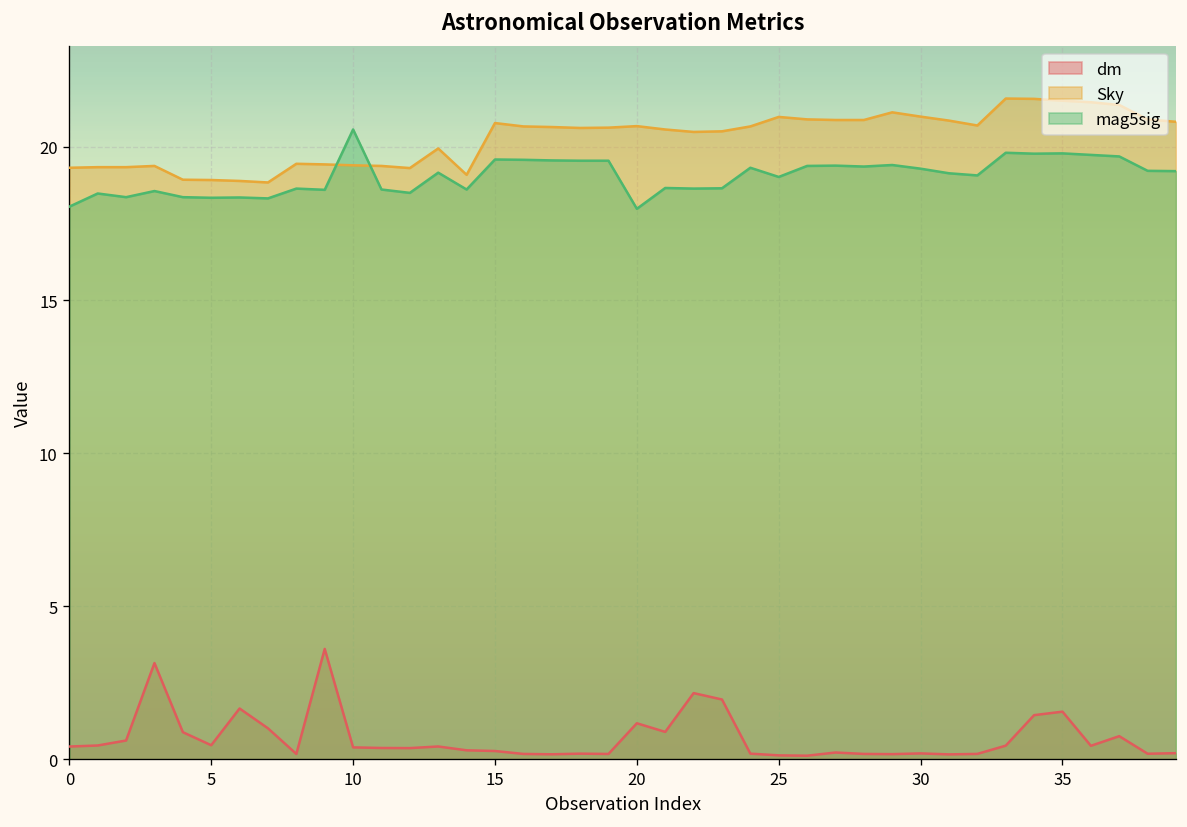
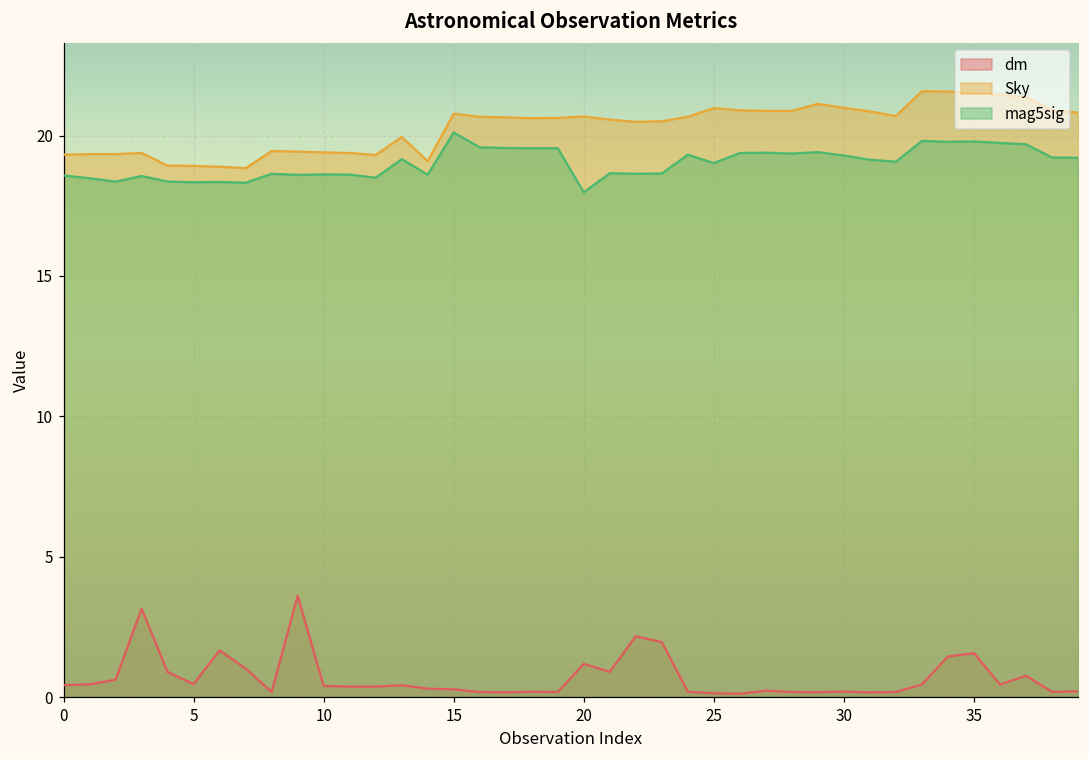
mag5sig, 0: 18.1 -> 18.6
mag5sig, 10: 20.6 -> 18.6
mag5sig, 15: 19.6 -> 20.1
